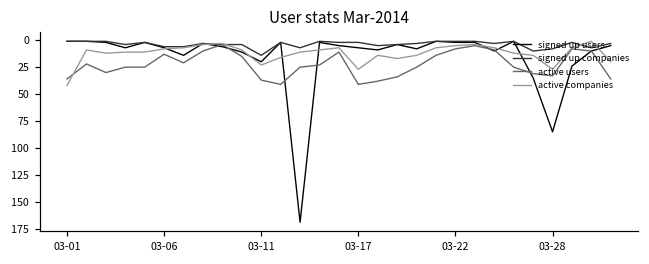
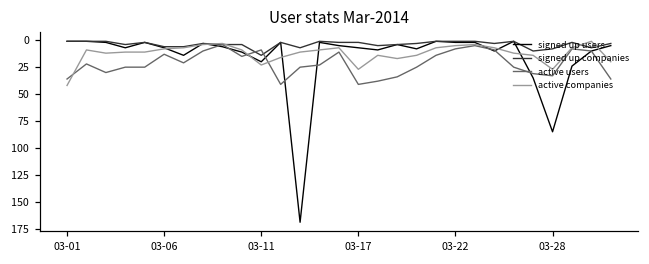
active users, 03-11: 40 -> 10
